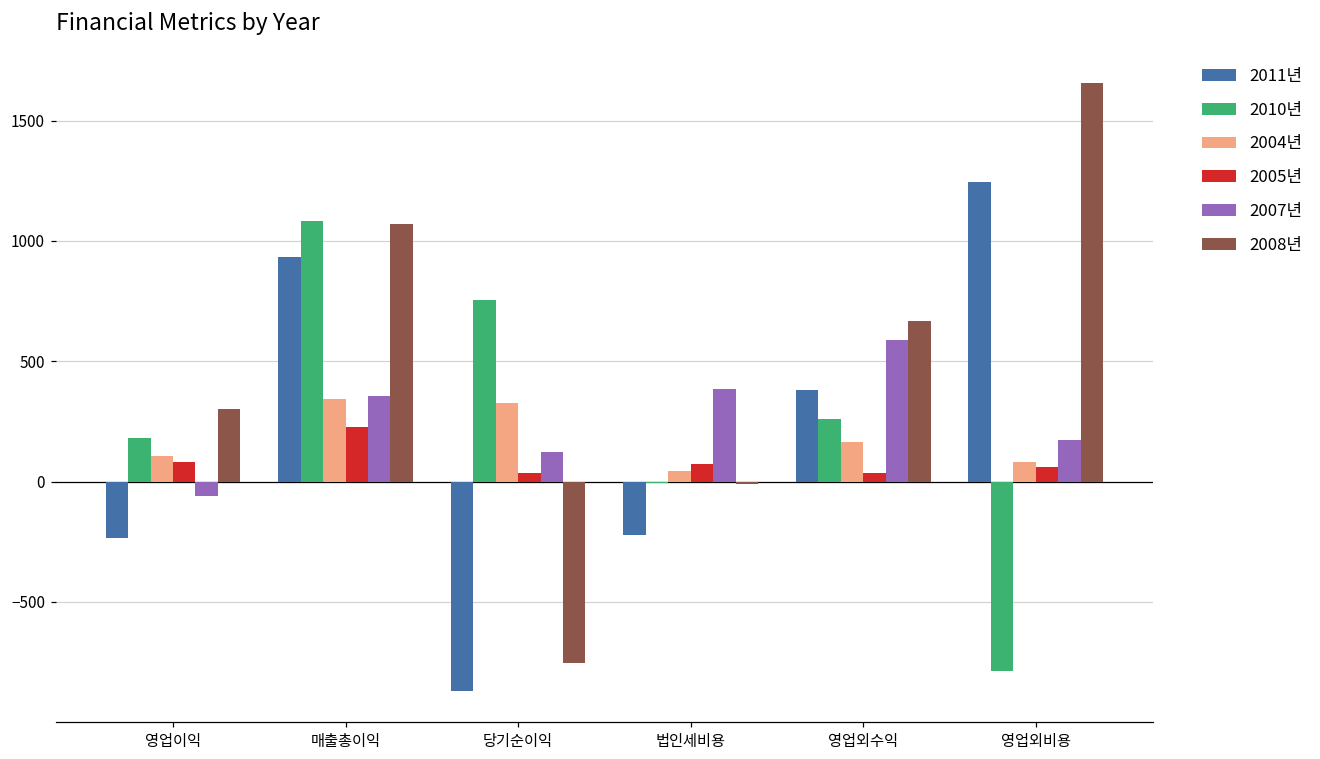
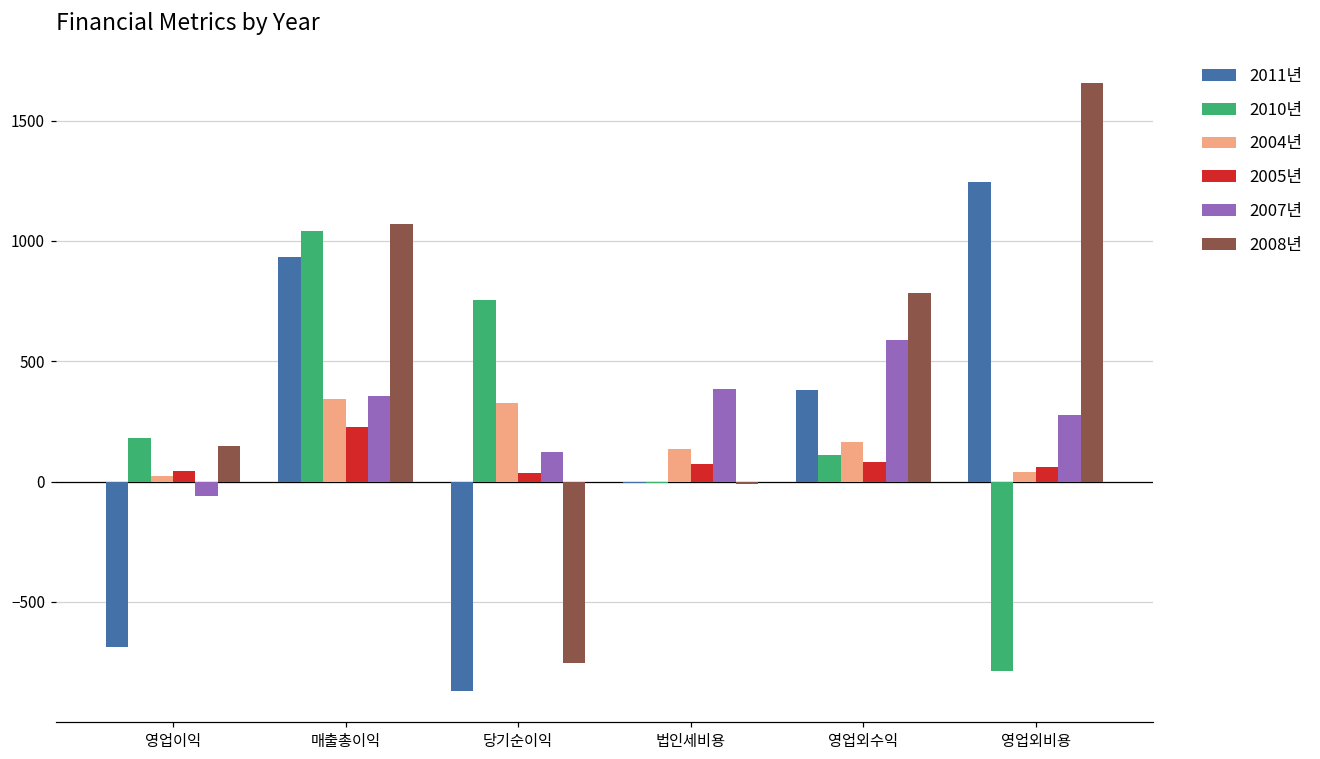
2011년, 영업이익: -230 -> -690
2004년, 영업이익: 100 -> 20
2005년, 영업이익: 80 -> 40
2008년, 영업이익: 300 -> 150
2010년, 매출총이익: 1080 -> 1040
2011년, 법인세비용: -220 -> -10
2004년, 법인세비용: 40 -> 140
2010년, 영업외수익: 260 -> 110
2005년, 영업외수익: 40 -> 80
2008년, 영업외수익: 670 -> 780
2004년, 영업외비용: 80 -> 40
2007년, 영업외비용: 170 -> 280
